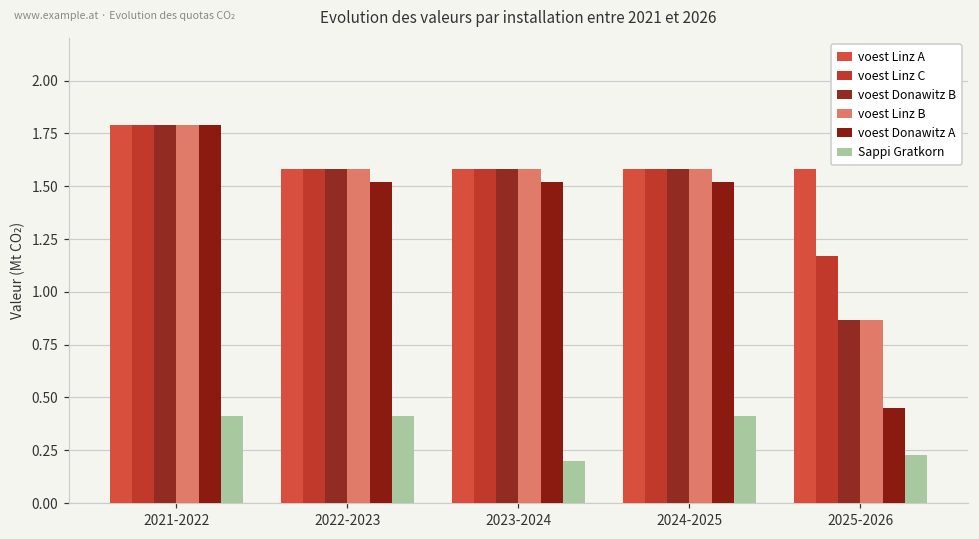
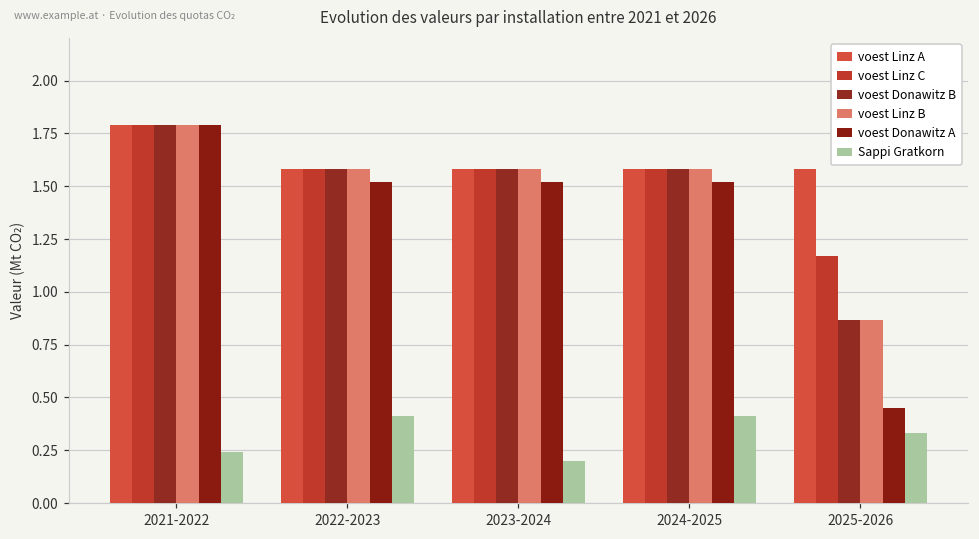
Sappi Gratkorn, 2021-2022: 0.41 -> 0.24
Sappi Gratkorn, 2025-2026: 0.23 -> 0.33
